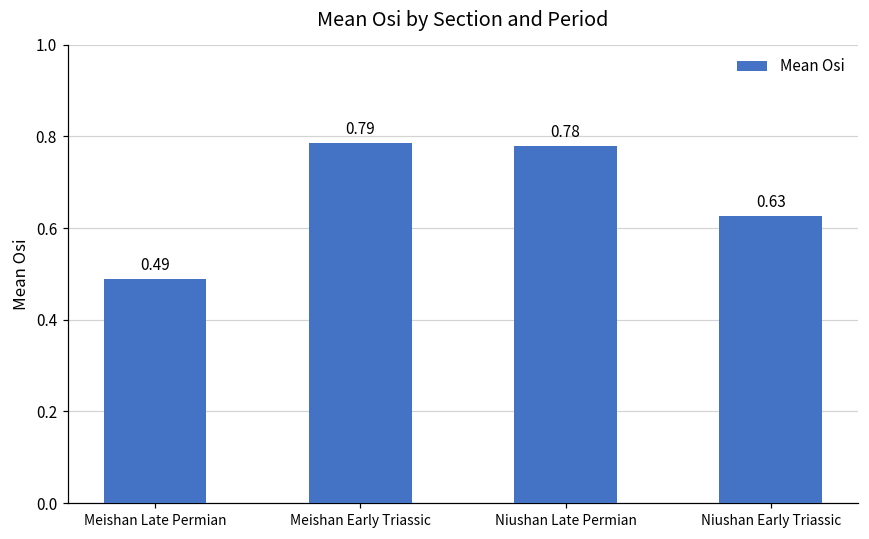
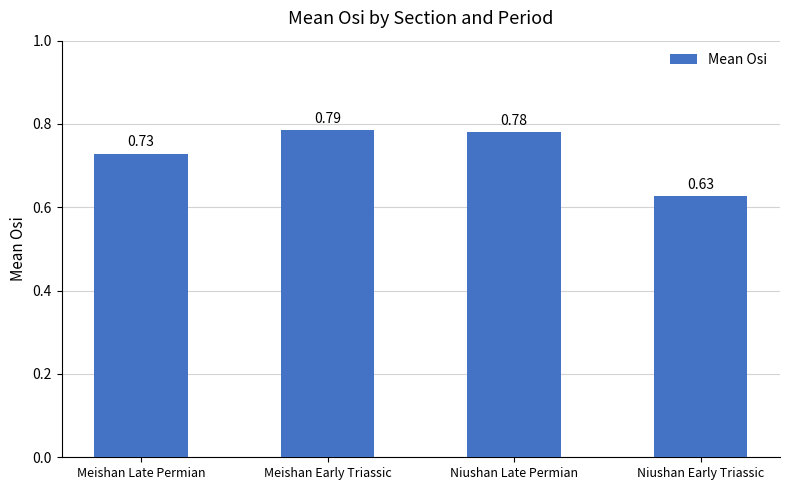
Meishan Late Permian: 0.49 -> 0.73
